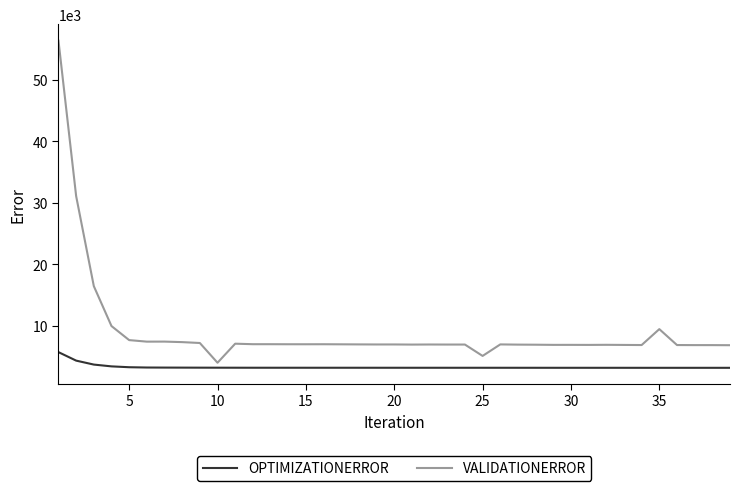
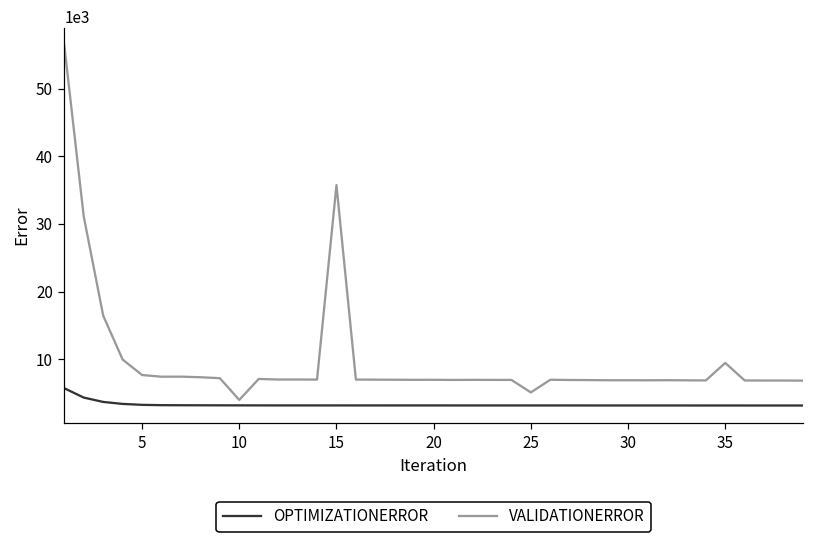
VALIDATIONERROR, 15: 7000 -> 36000
